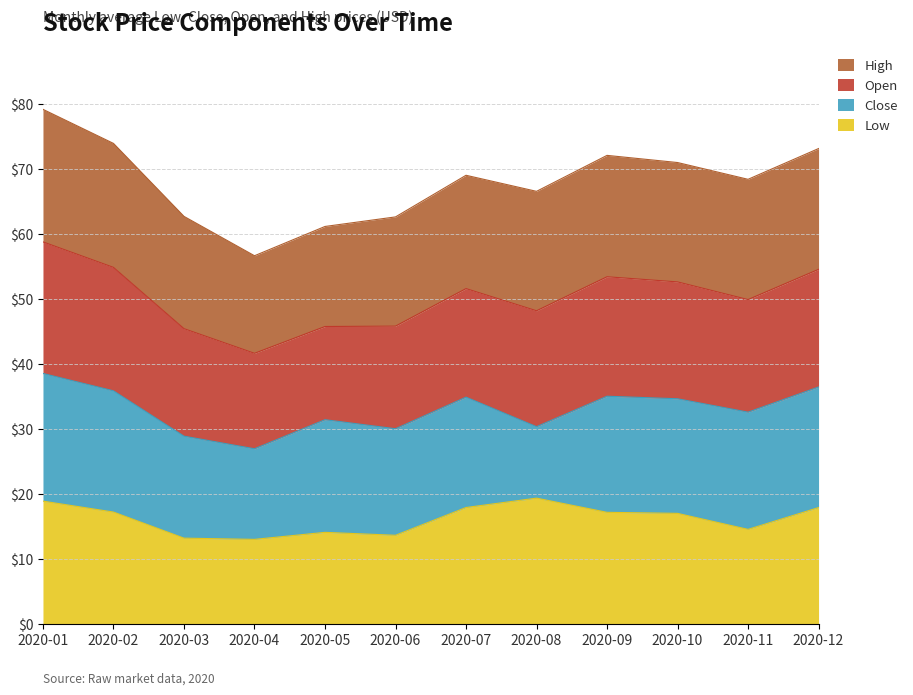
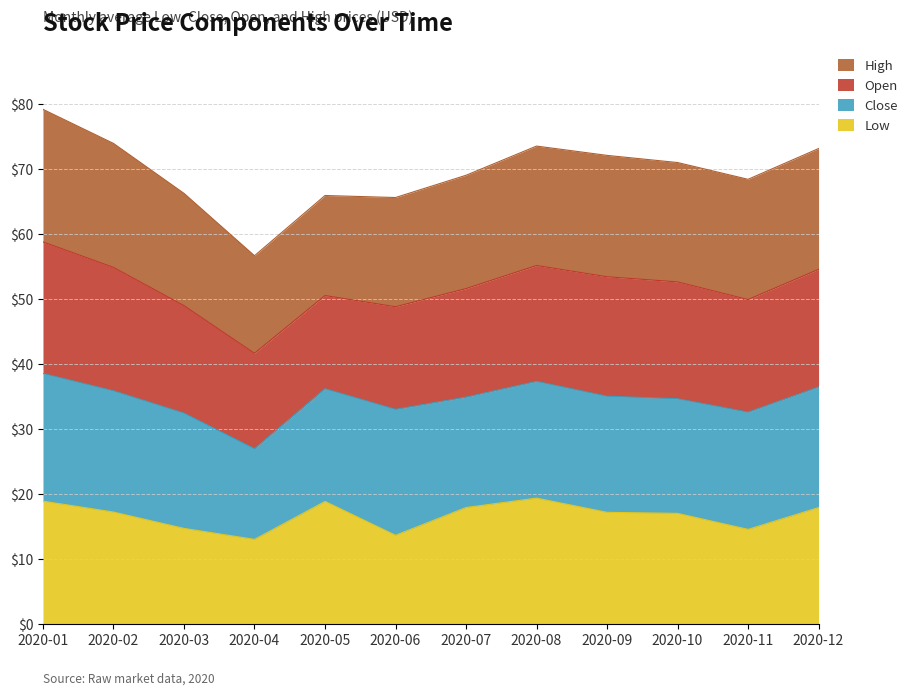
Low, 2020-03: $13 -> $15
Close, 2020-03: $16 -> $18
Low, 2020-05: $14 -> $19
Close, 2020-06: $16 -> $19
Close, 2020-08: $11 -> $18
